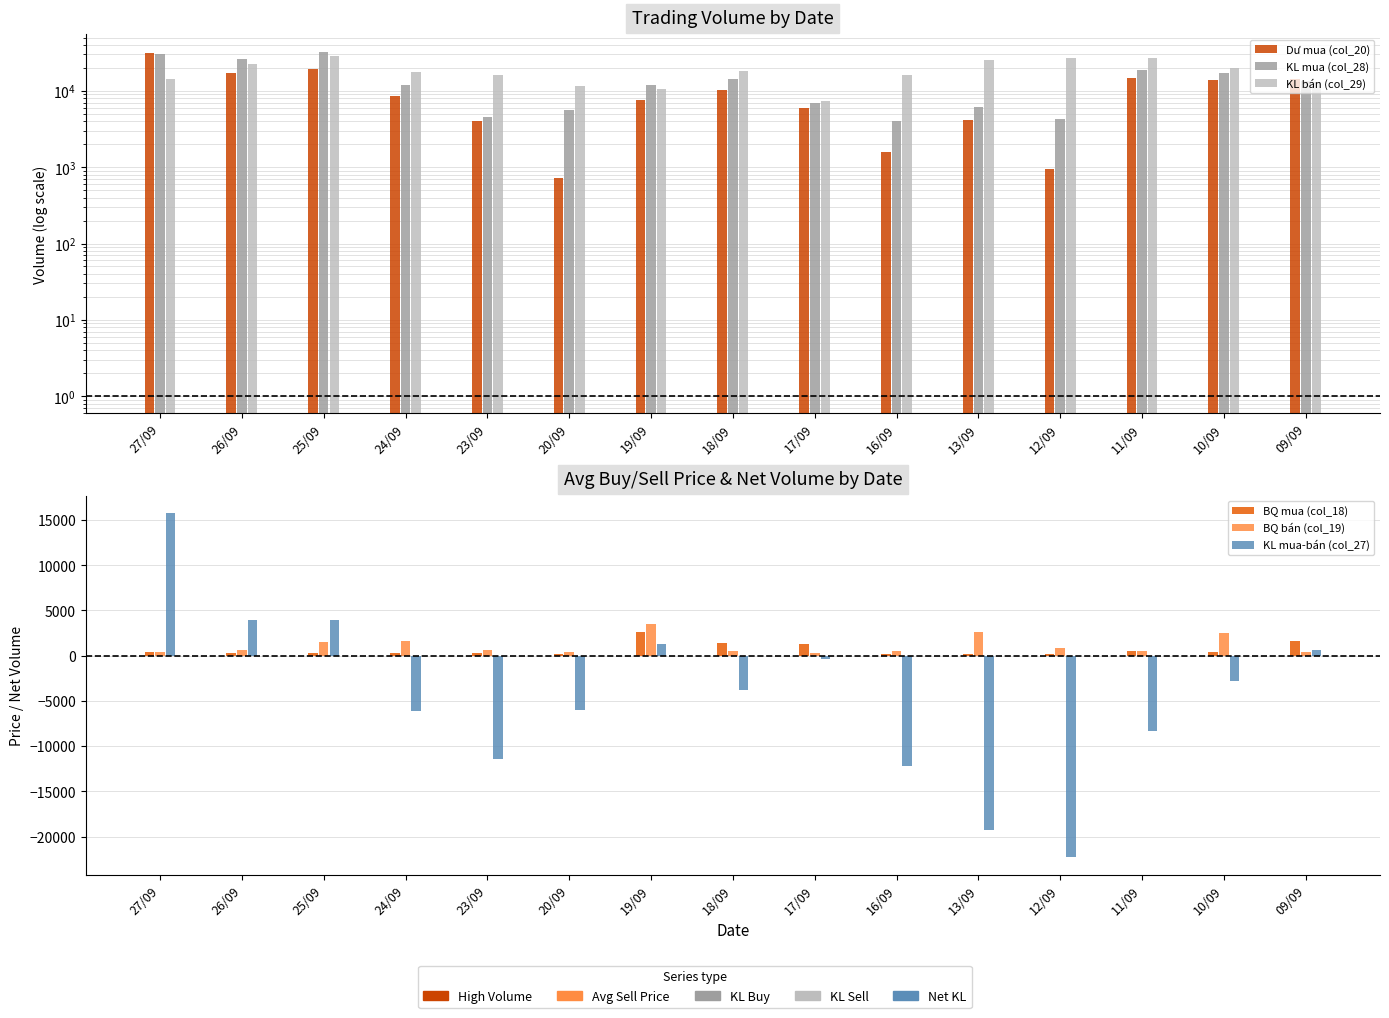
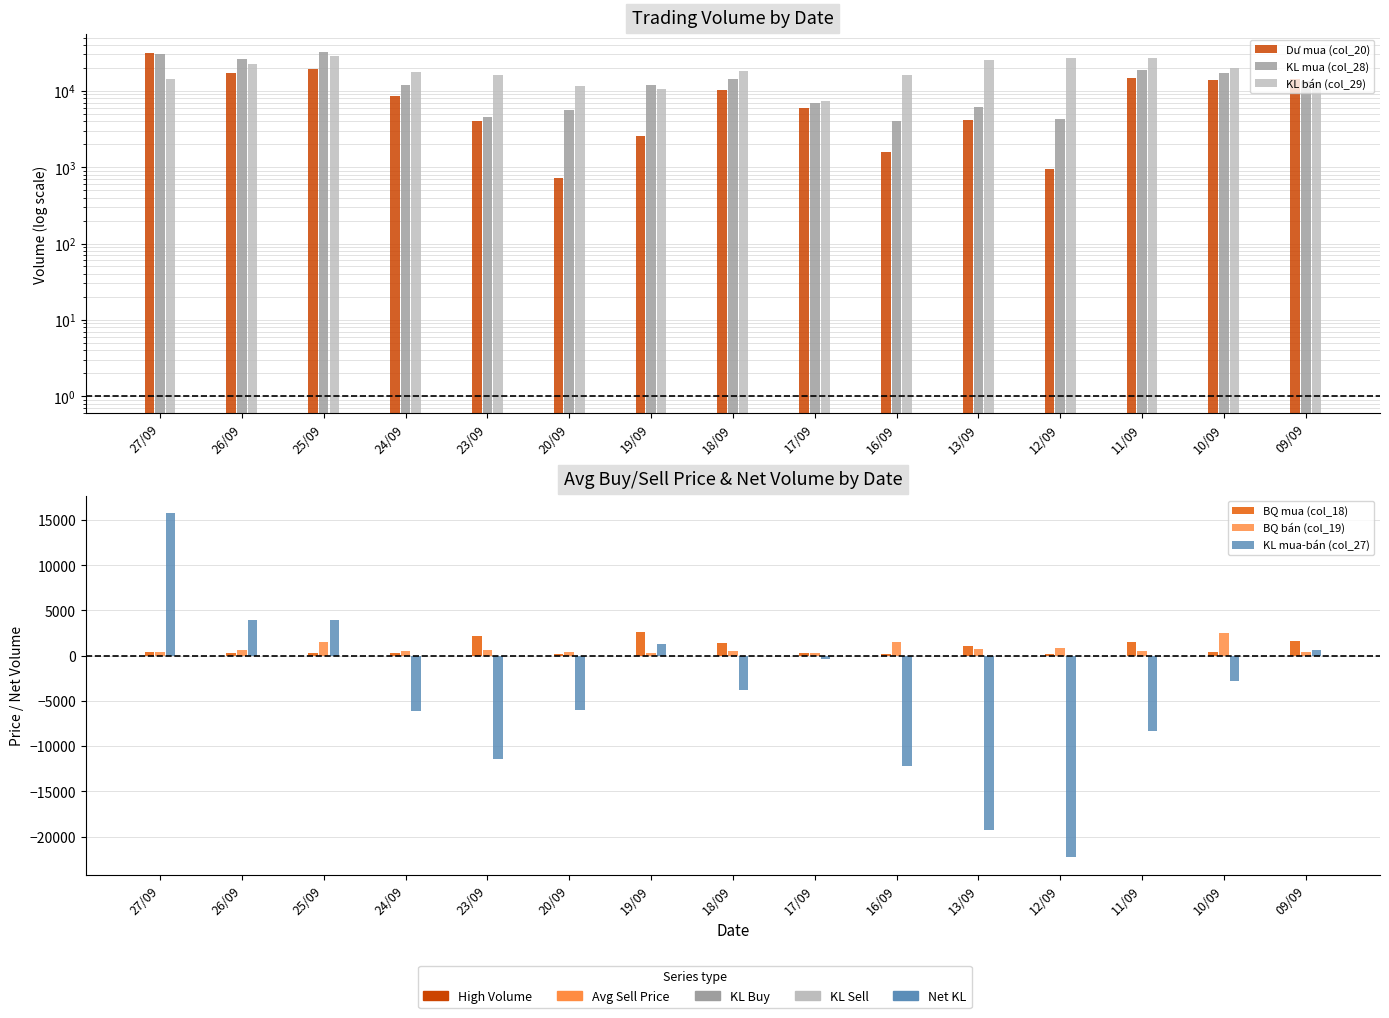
Trading Volume by Date, Dư mua (col_20), 19/09: 8000 -> 2500
Avg Buy/Sell Price & Net Volume by Date, BQ bán (col_19), 24/09: 2000 -> 0
Avg Buy/Sell Price & Net Volume by Date, BQ mua (col_18), 23/09: 0 -> 2000
Avg Buy/Sell Price & Net Volume by Date, BQ bán (col_19), 19/09: 4000 -> 0
Avg Buy/Sell Price & Net Volume by Date, BQ mua (col_18), 17/09: 1000 -> 0
Avg Buy/Sell Price & Net Volume by Date, BQ bán (col_19), 16/09: 1000 -> 2000
Avg Buy/Sell Price & Net Volume by Date, BQ mua (col_18), 13/09: 0 -> 1000
Avg Buy/Sell Price & Net Volume by Date, BQ bán (col_19), 13/09: 3000 -> 1000
Avg Buy/Sell Price & Net Volume by Date, BQ mua (col_18), 11/09: 0 -> 1000
